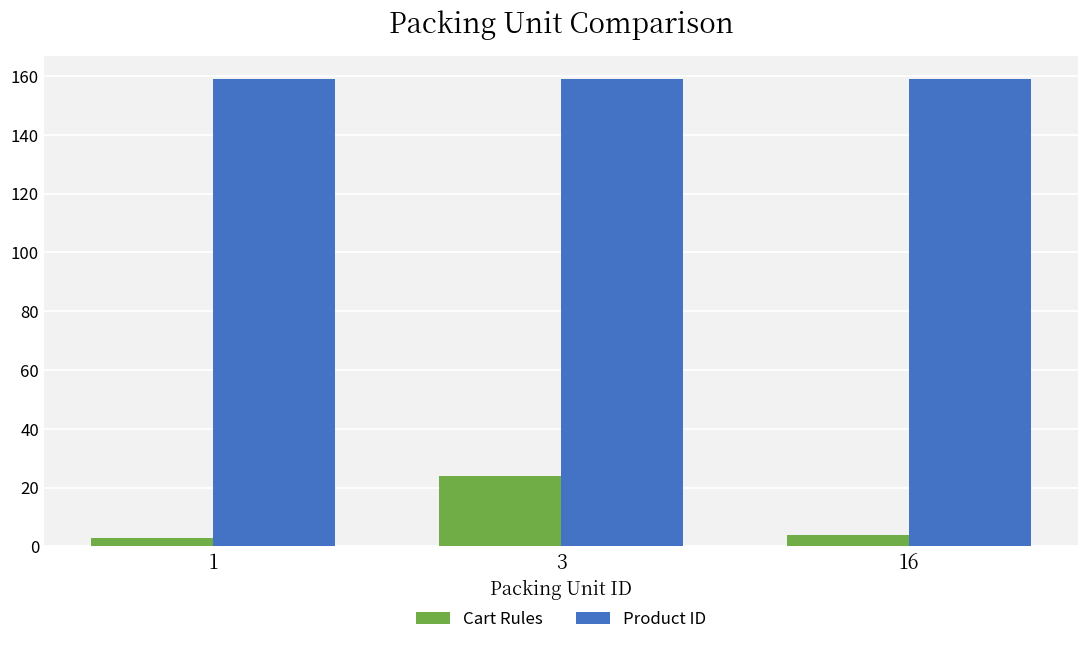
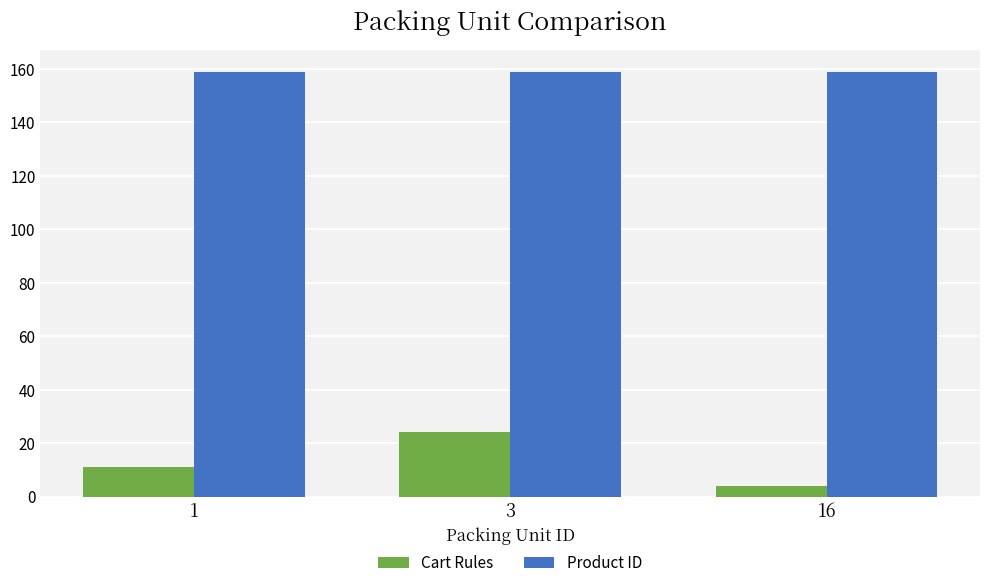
Cart Rules, 1: 3 -> 11
